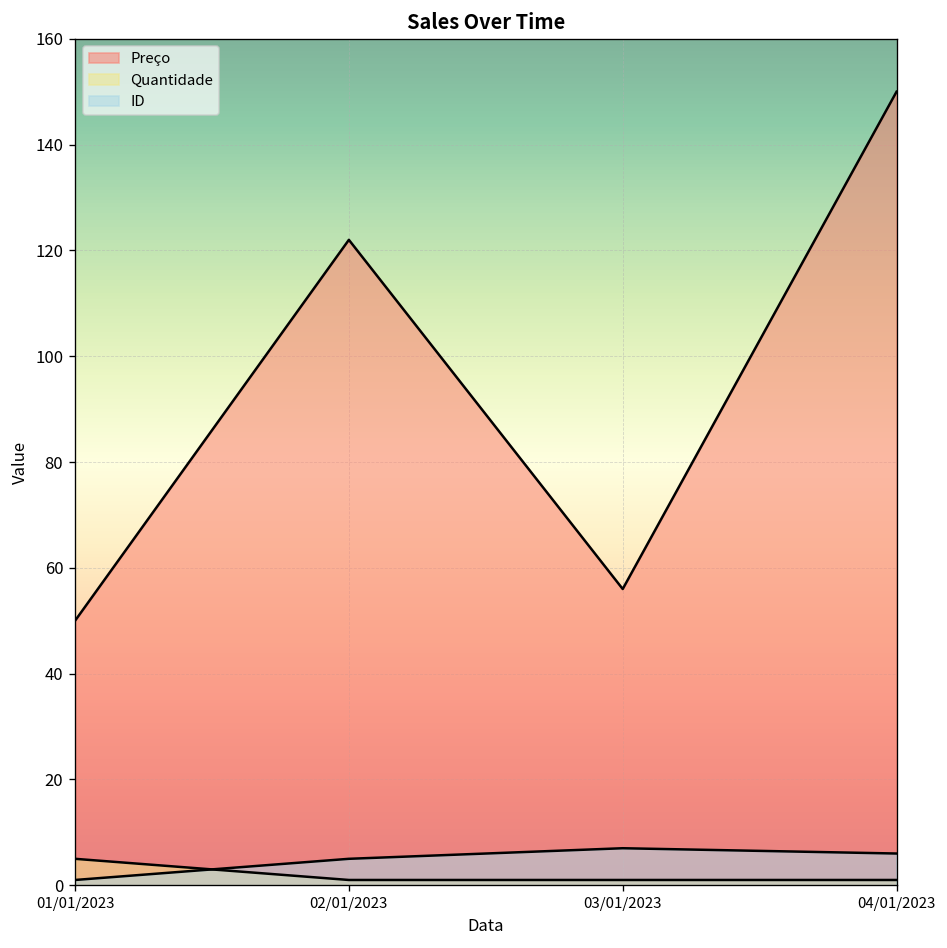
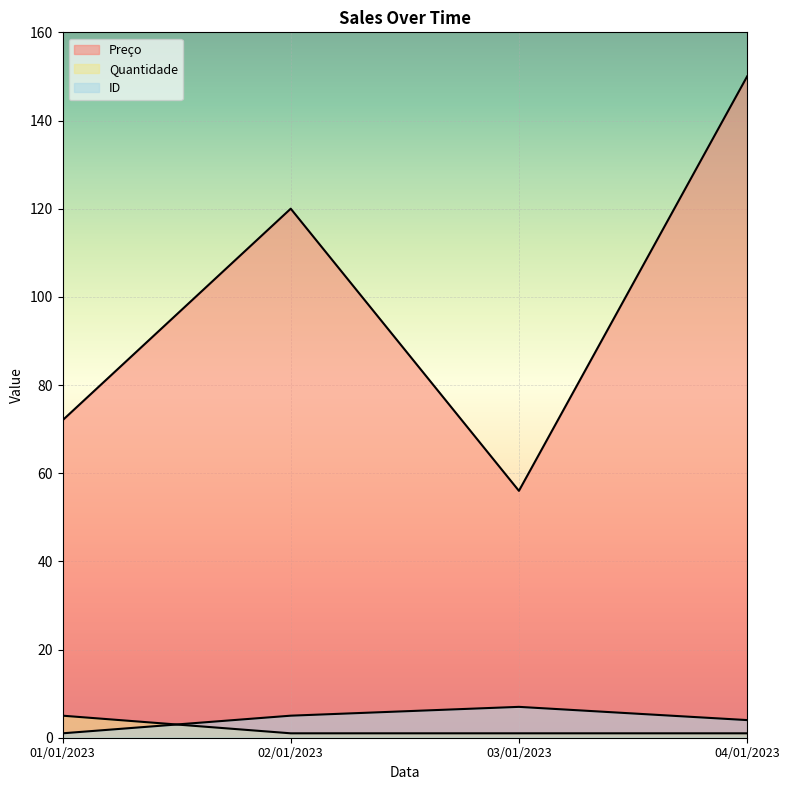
Preço, 01/01/2023: 50 -> 72
Preço, 02/01/2023: 122 -> 120
ID, 04/01/2023: 6 -> 4
